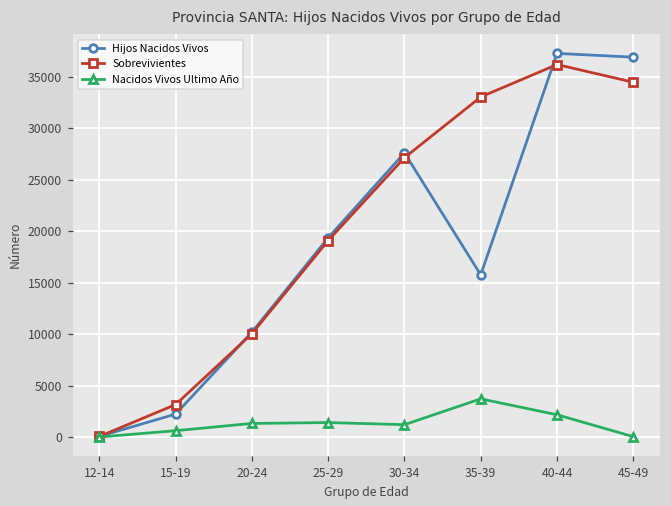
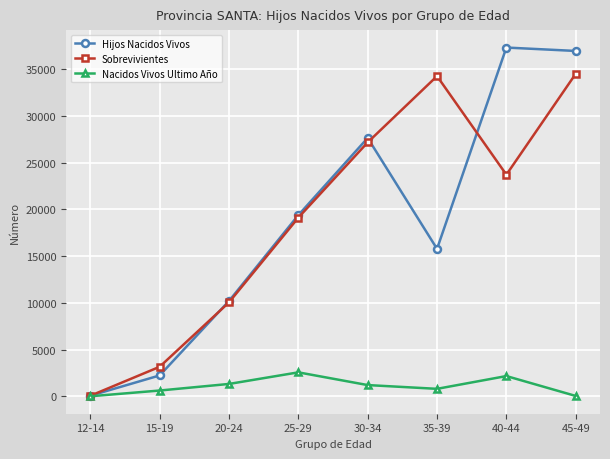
Nacidos Vivos Ultimo Año, 25-29: 1000 -> 3000
Sobrevivientes, 35-39: 33000 -> 34000
Nacidos Vivos Ultimo Año, 35-39: 4000 -> 1000
Sobrevivientes, 40-44: 36000 -> 24000
